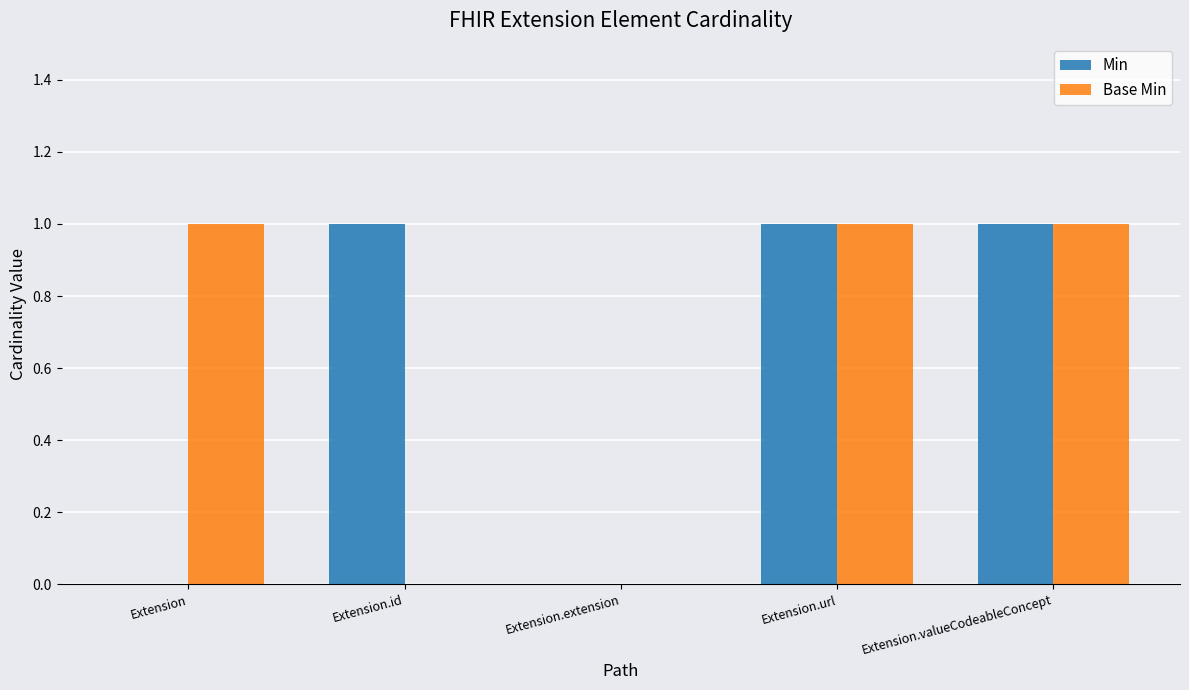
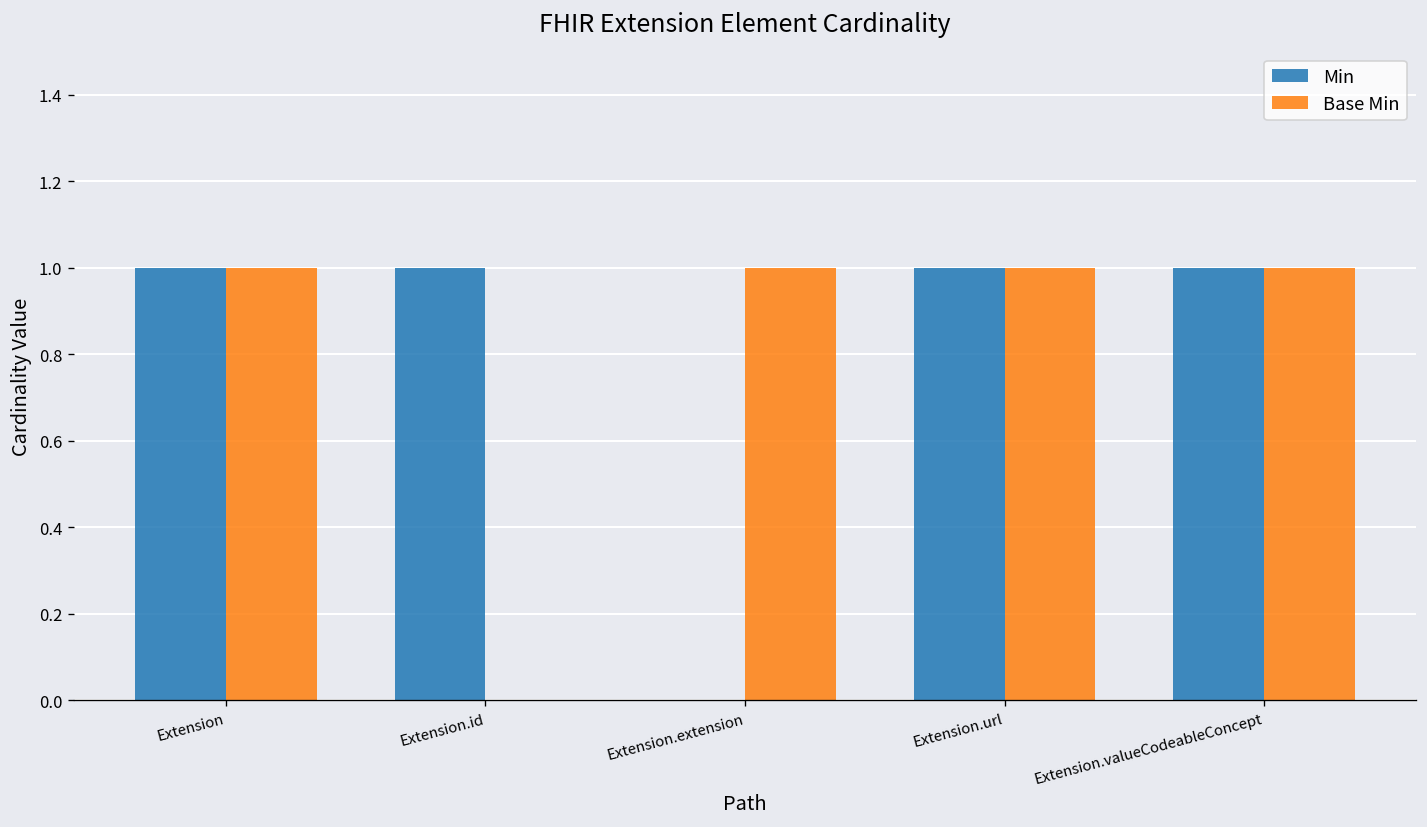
Min, Extension: 0 -> 1
Base Min, Extension.extension: 0 -> 1
